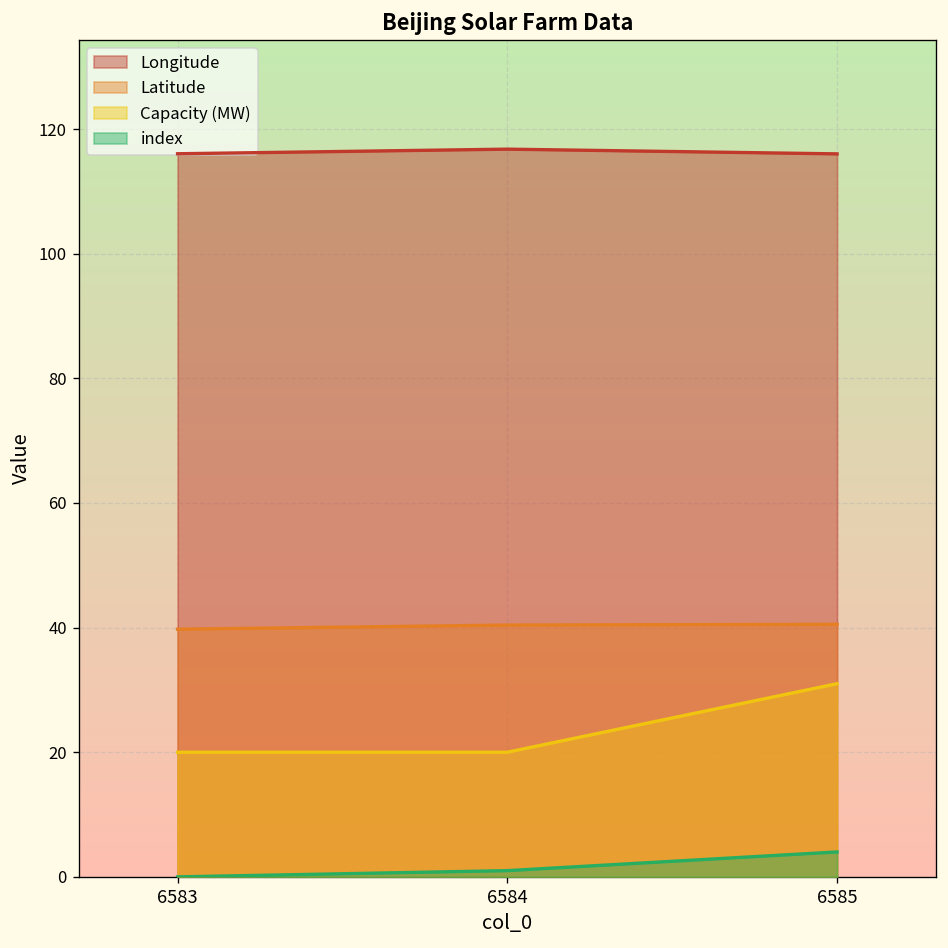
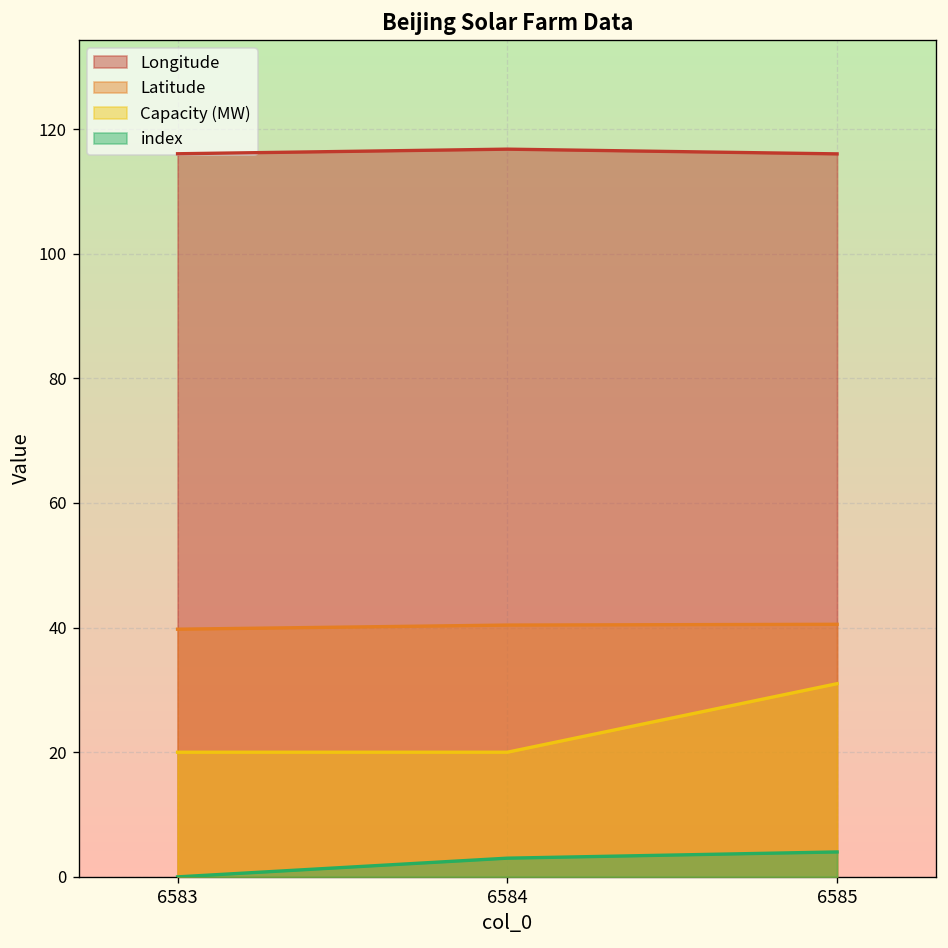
index, 6584: 1 -> 3
